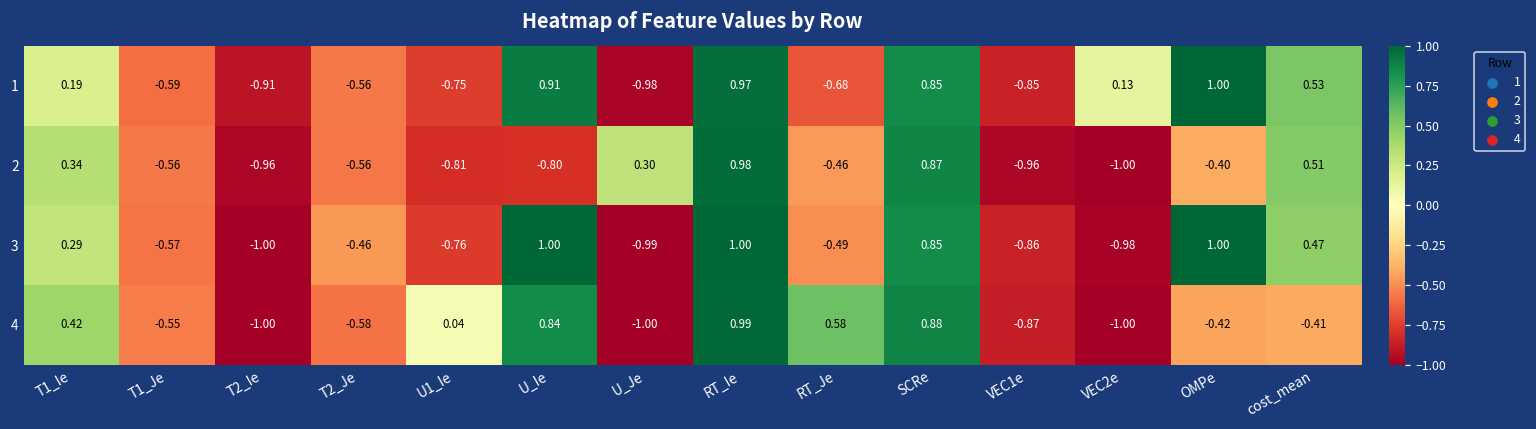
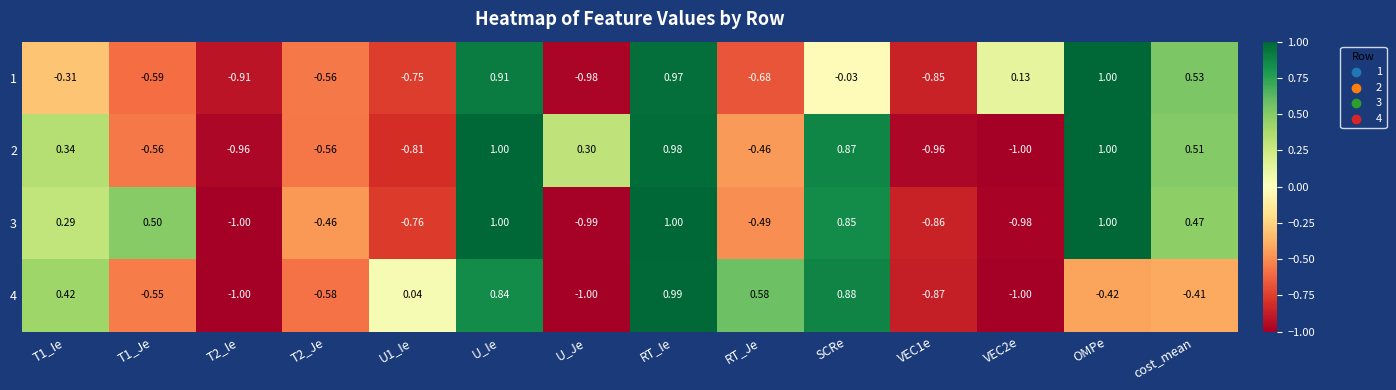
1, T1_Ie: 0.19 -> -0.31
1, SCRe: 0.85 -> -0.03
2, U_Ie: -0.80 -> 1.00
2, OMPe: -0.40 -> 1.00
3, T1_Je: -0.57 -> 0.50
